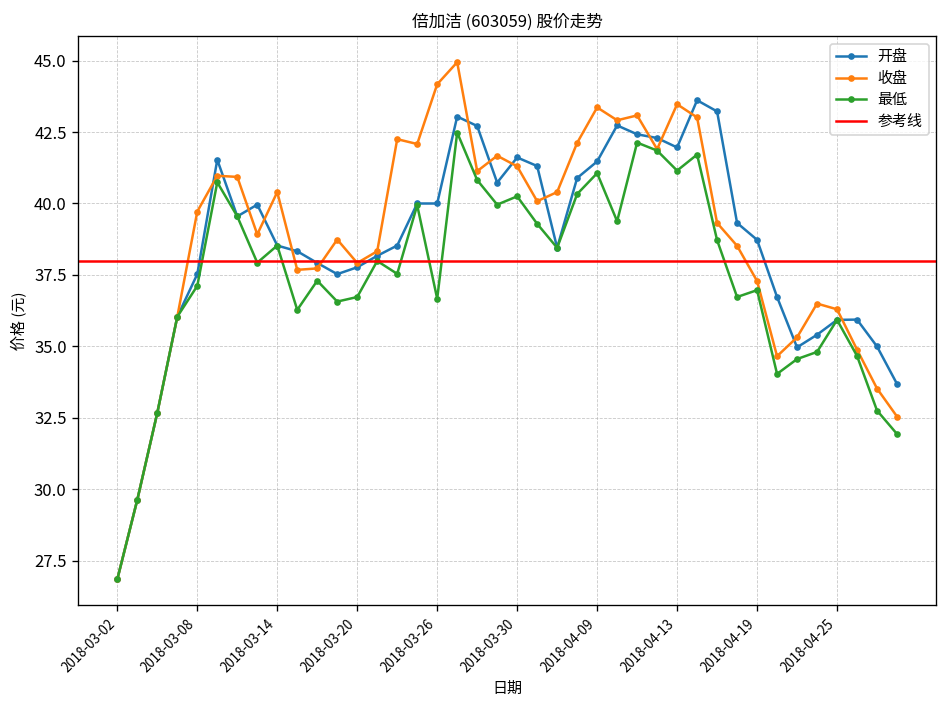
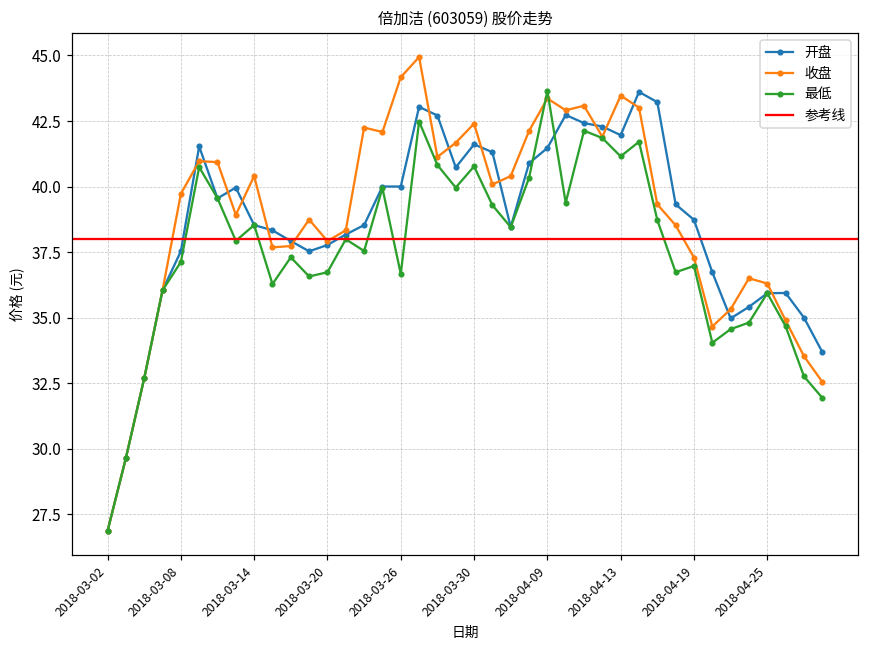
收盘, 2018-03-30: 41.3 -> 42.4
最低, 2018-03-30: 40.3 -> 40.8
最低, 2018-04-09: 41.1 -> 43.6
